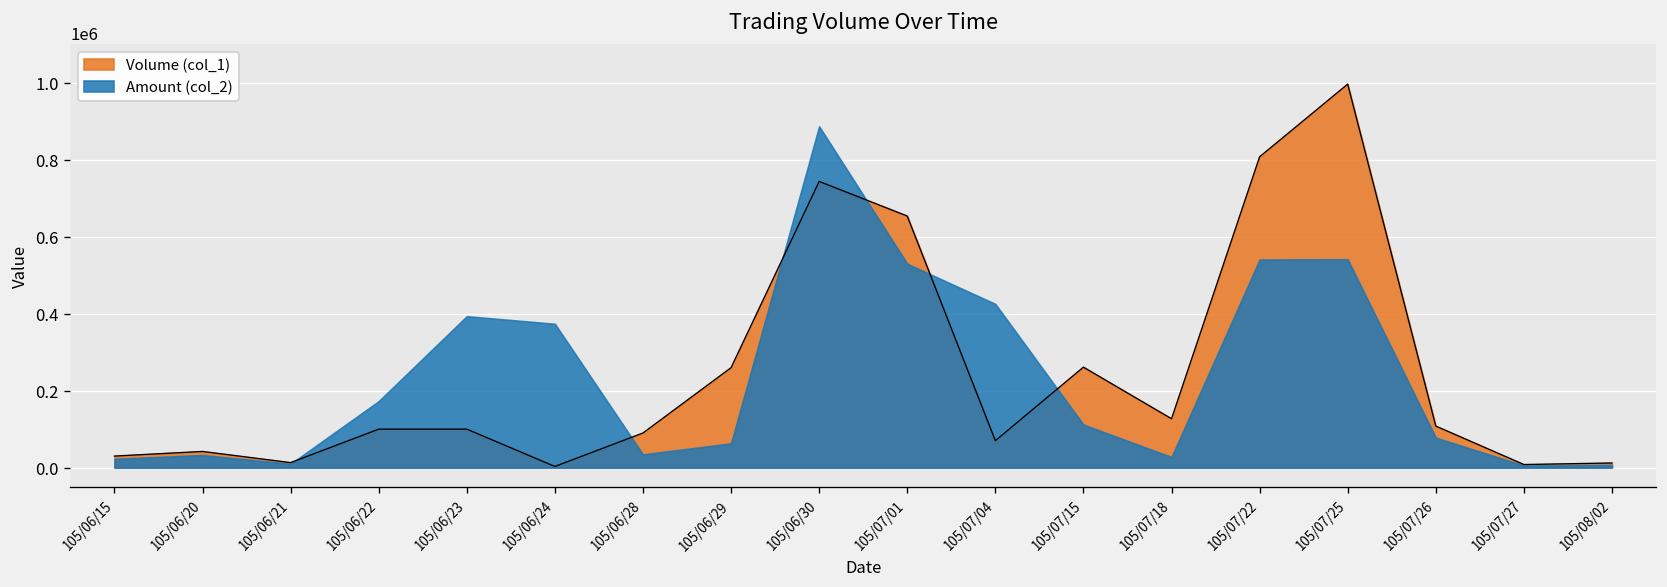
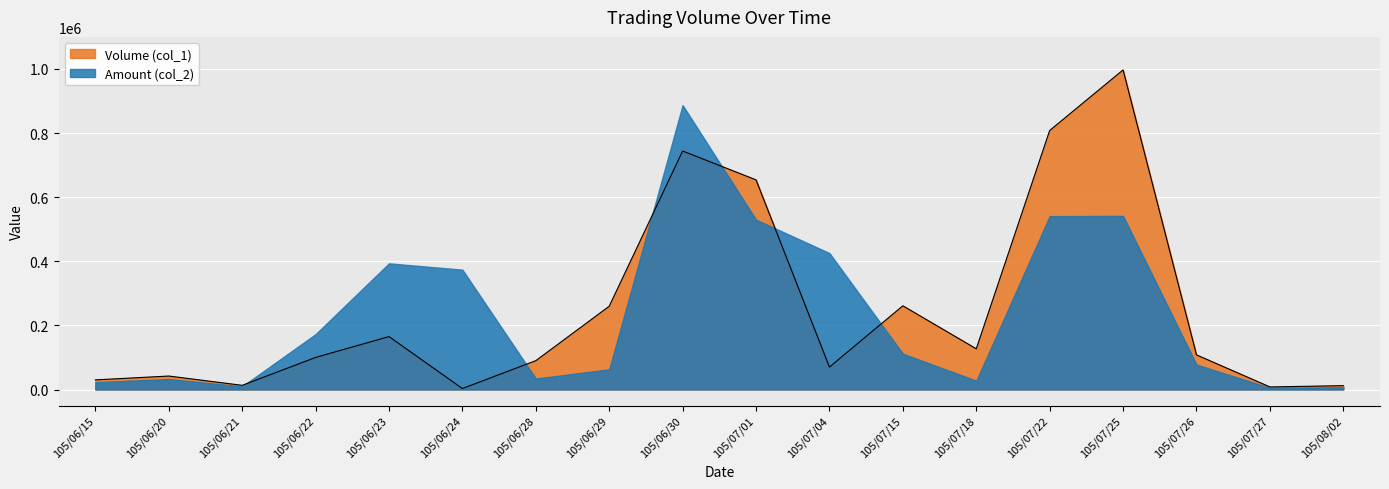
Volume (col_1), 105/06/23: 100000 -> 170000
